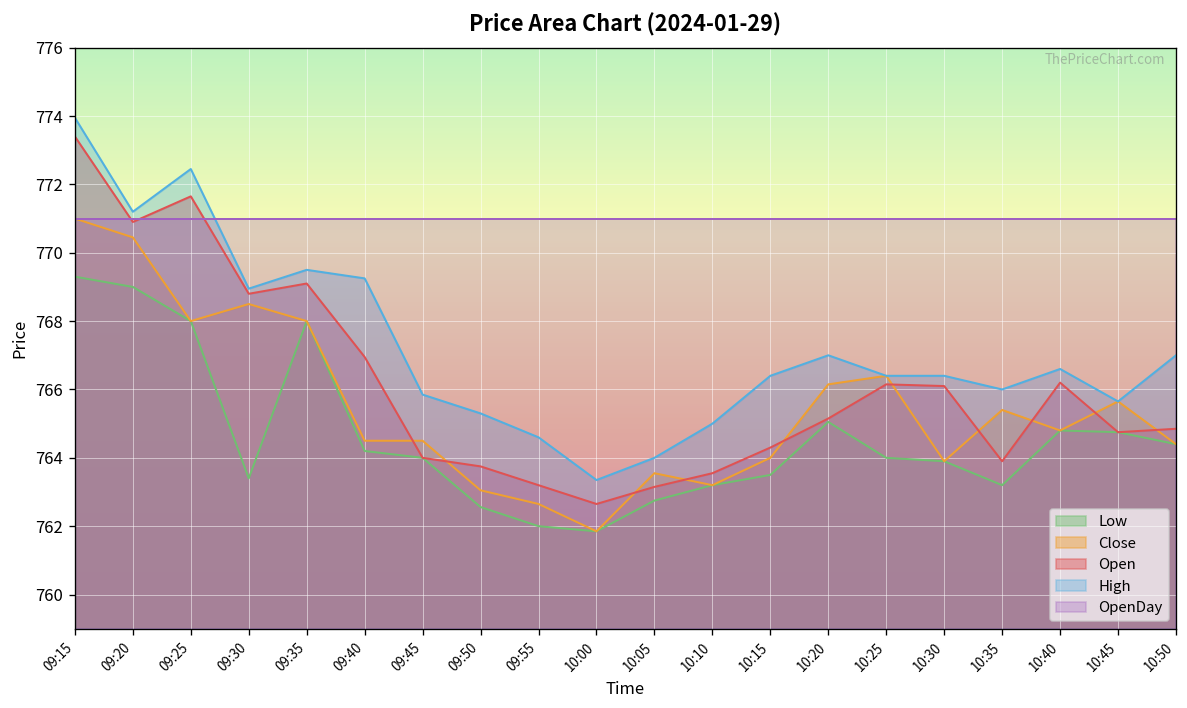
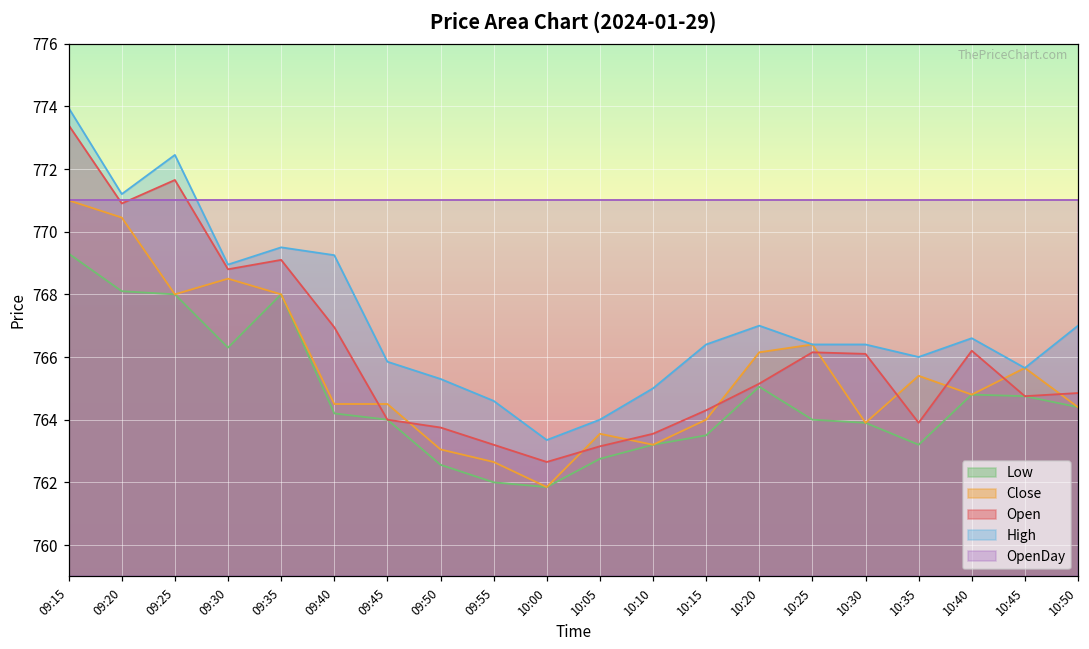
Low, 09:20: 769.0 -> 768.1
Low, 09:30: 763.4 -> 766.3
